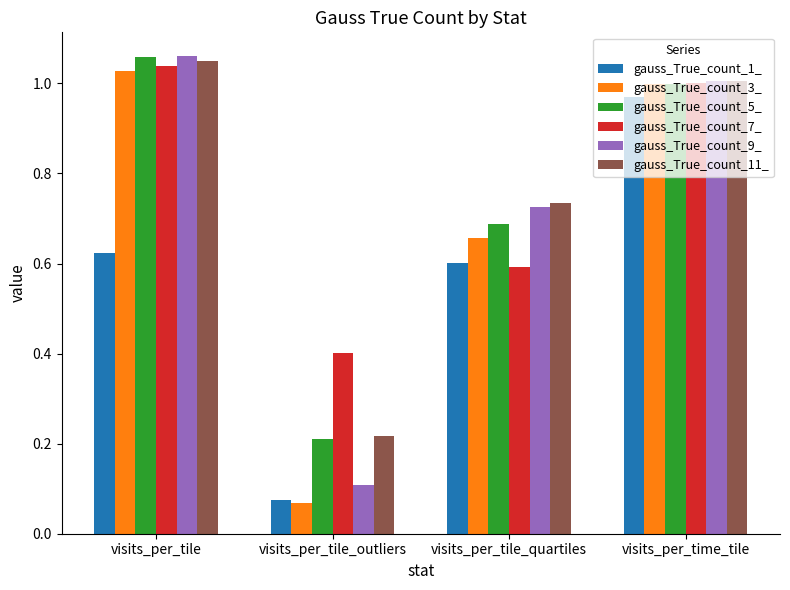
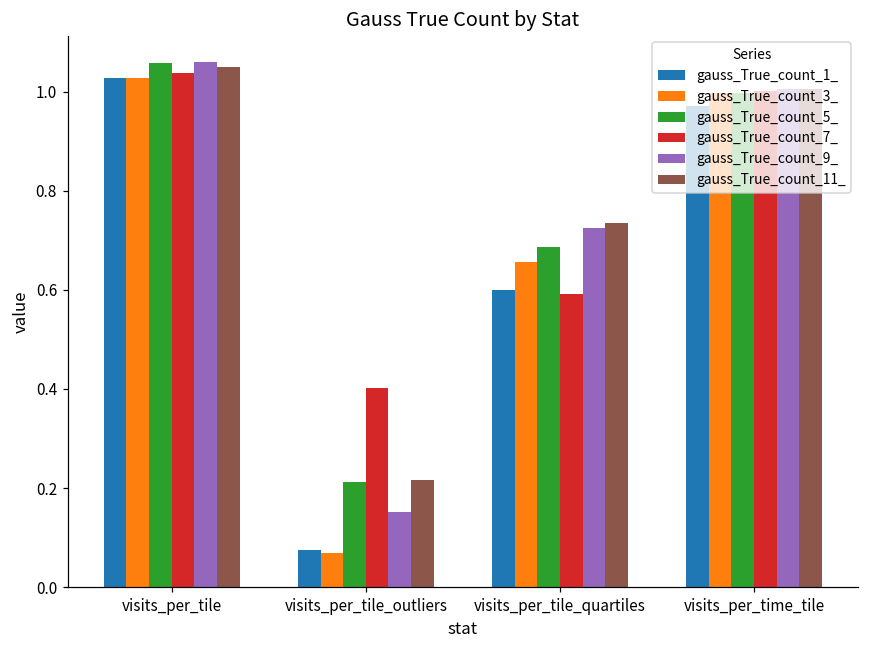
gauss_True_count_1_, visits_per_tile: 0.62 -> 1.03
gauss_True_count_9_, visits_per_tile_outliers: 0.11 -> 0.15
